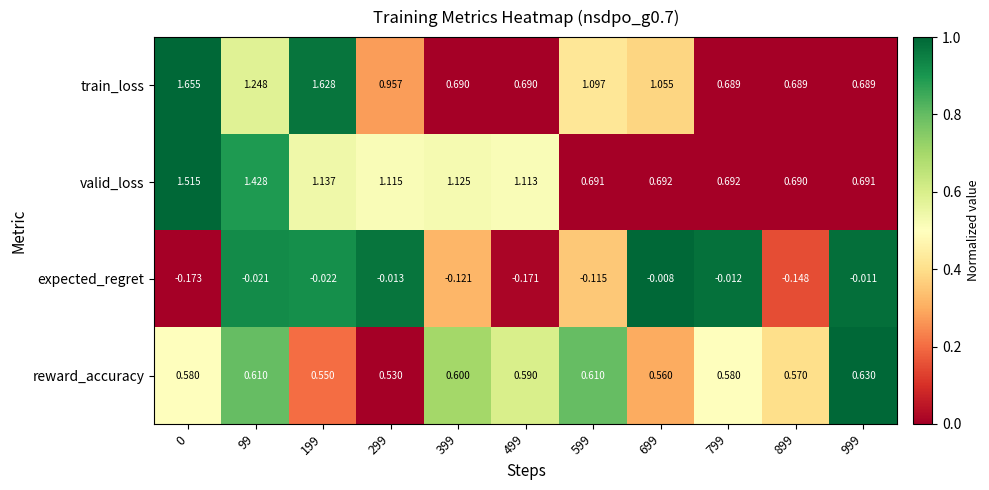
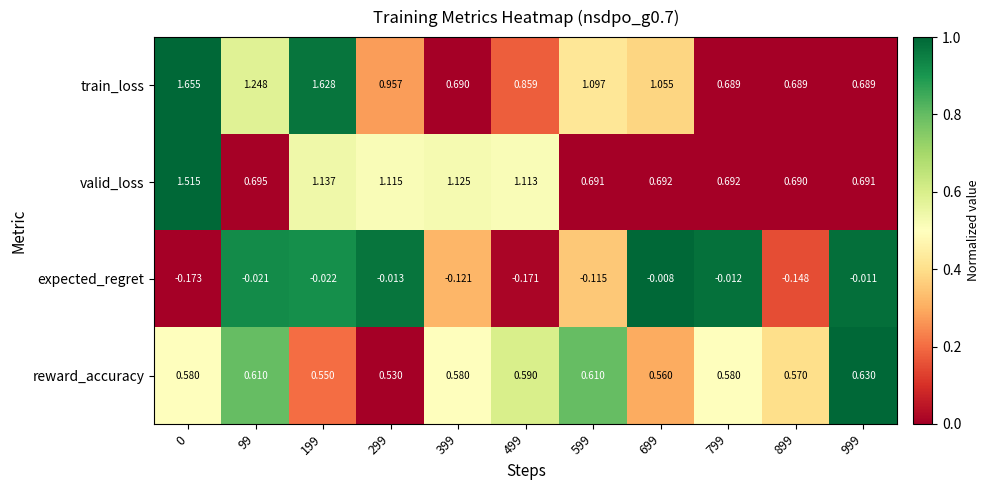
train_loss, 499: 0.690 -> 0.859
valid_loss, 99: 1.428 -> 0.695
reward_accuracy, 399: 0.600 -> 0.580
